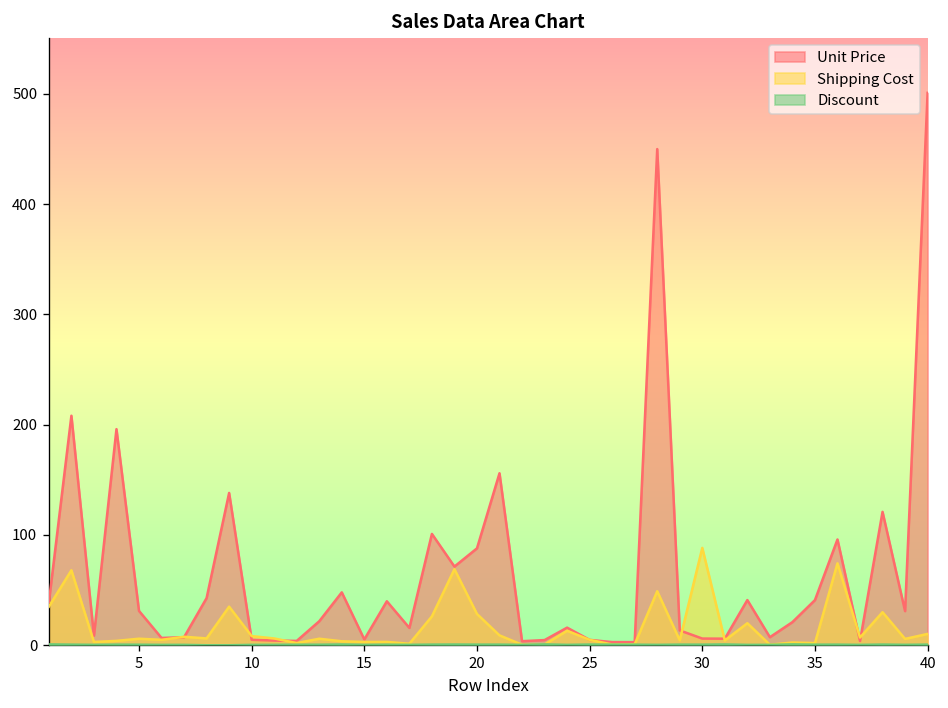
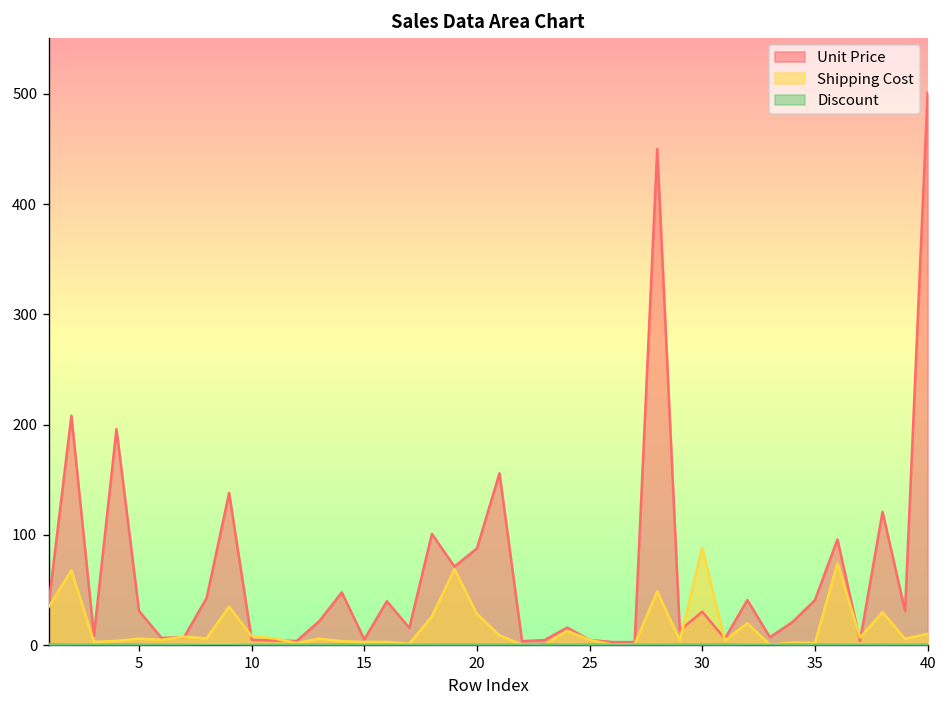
Unit Price, 30: 10 -> 30
